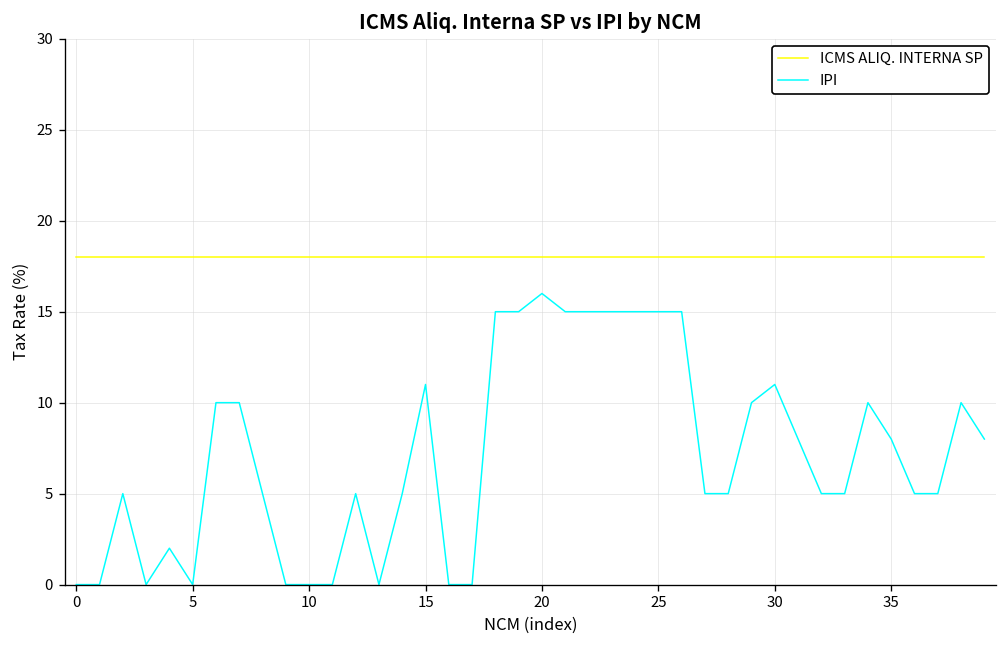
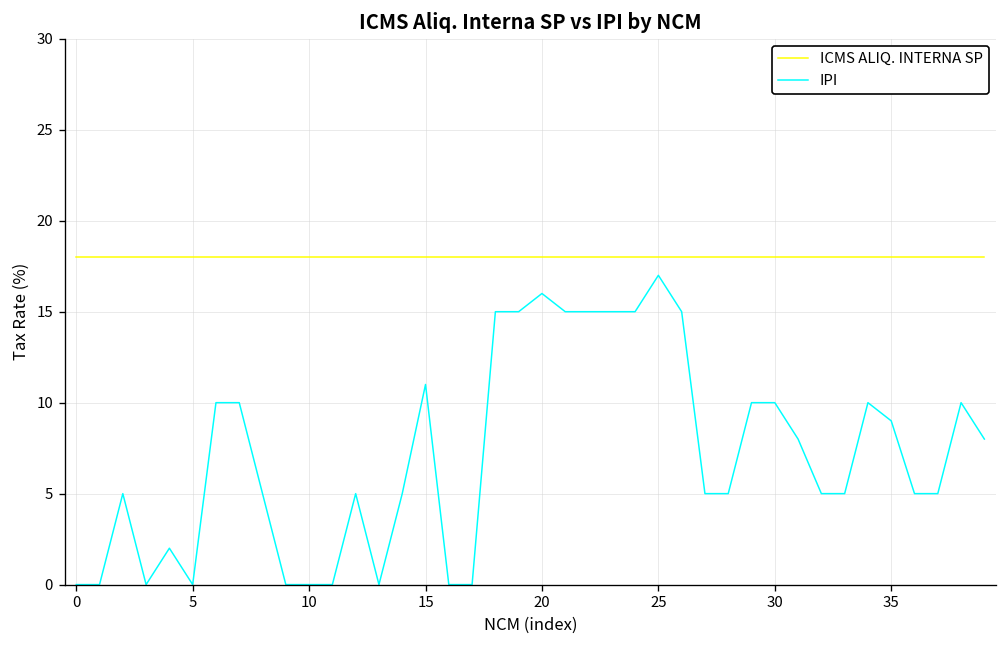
IPI, 25: 15 -> 17
IPI, 30: 11 -> 10
IPI, 35: 8 -> 9
